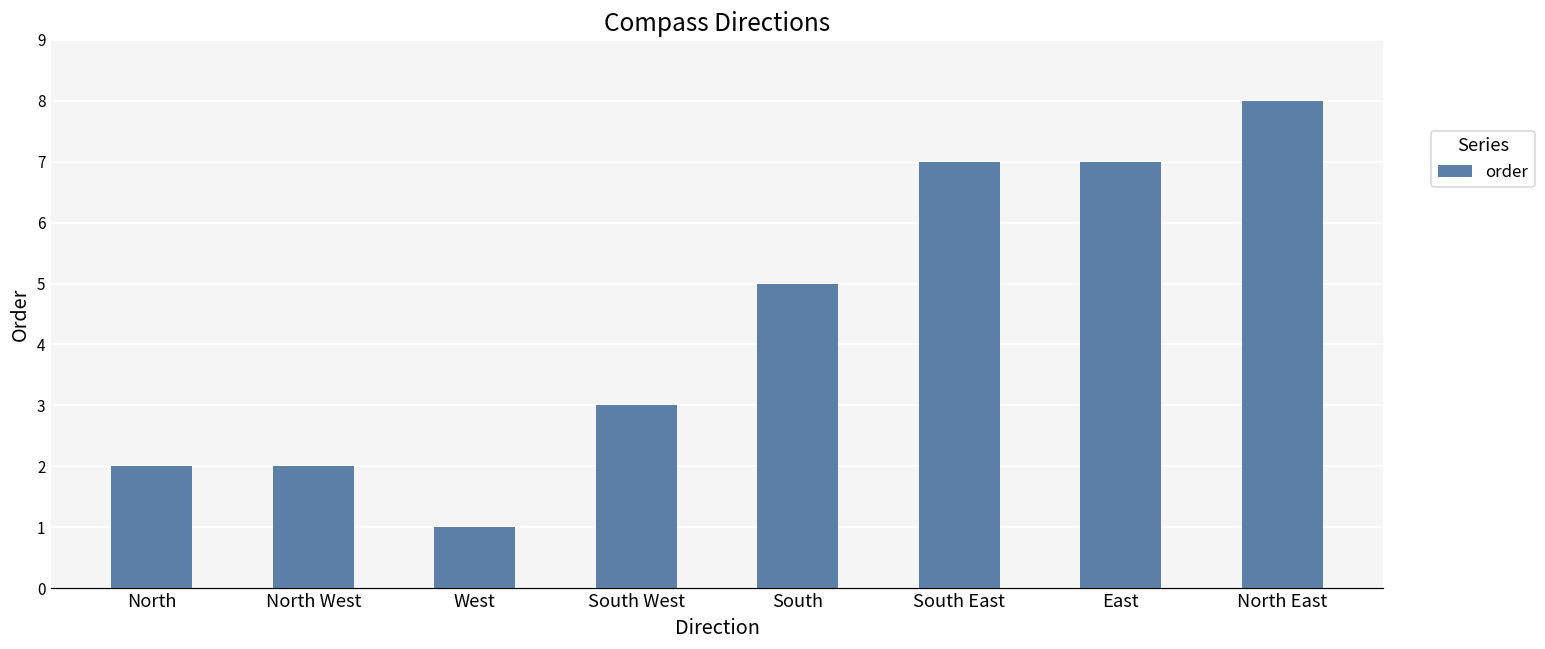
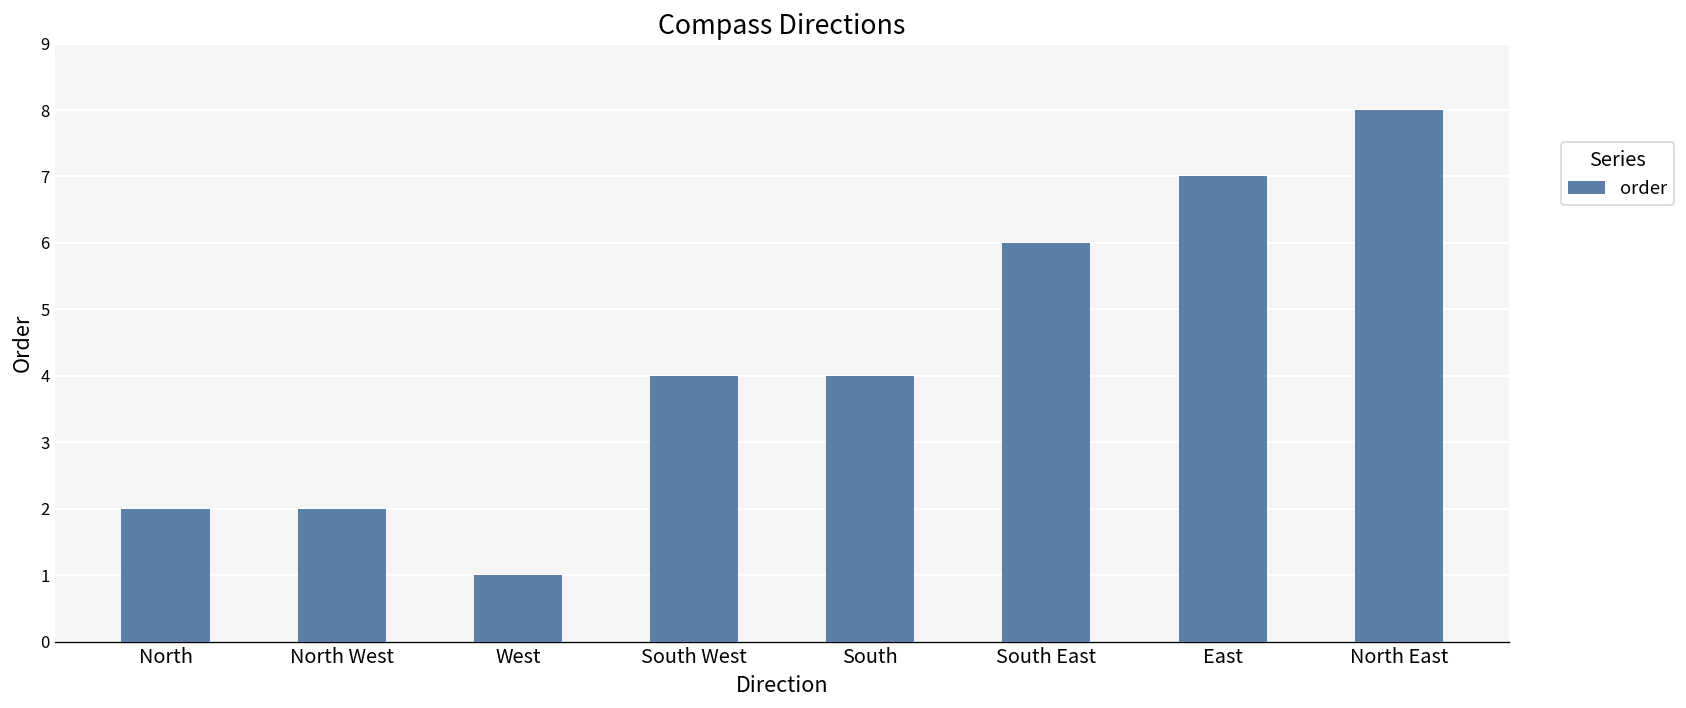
South West: 3 -> 4
South: 5 -> 4
South East: 7 -> 6
